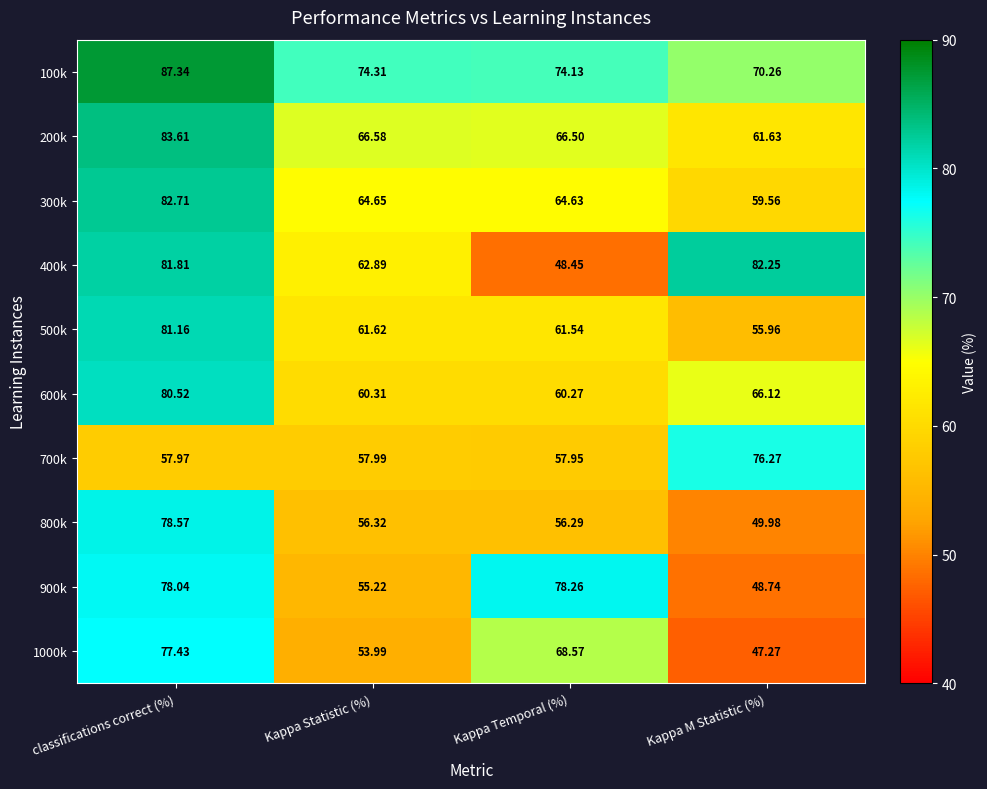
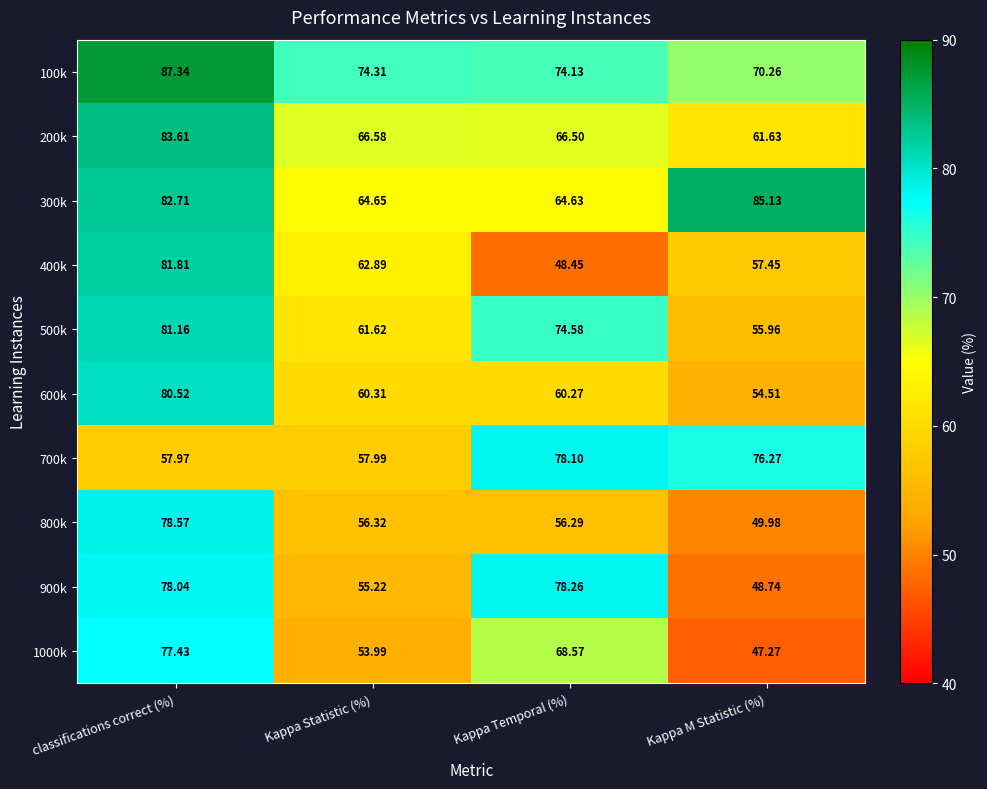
300k, Kappa M Statistic (%): 59.56 -> 85.13
400k, Kappa M Statistic (%): 82.25 -> 57.45
500k, Kappa Temporal (%): 61.54 -> 74.58
600k, Kappa M Statistic (%): 66.12 -> 54.51
700k, Kappa Temporal (%): 57.95 -> 78.10
